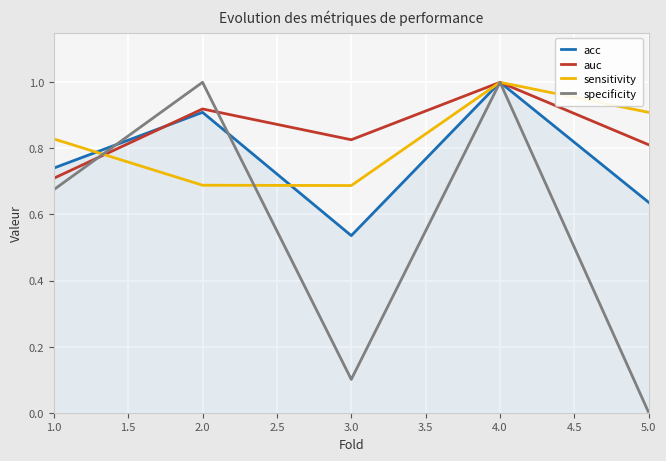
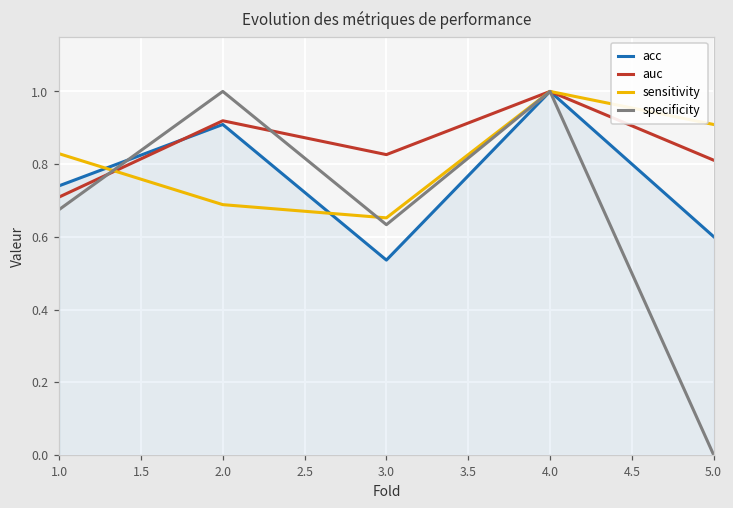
sensitivity, 3.0: 0.69 -> 0.65
specificity, 3.0: 0.10 -> 0.63
acc, 5.0: 0.64 -> 0.60
